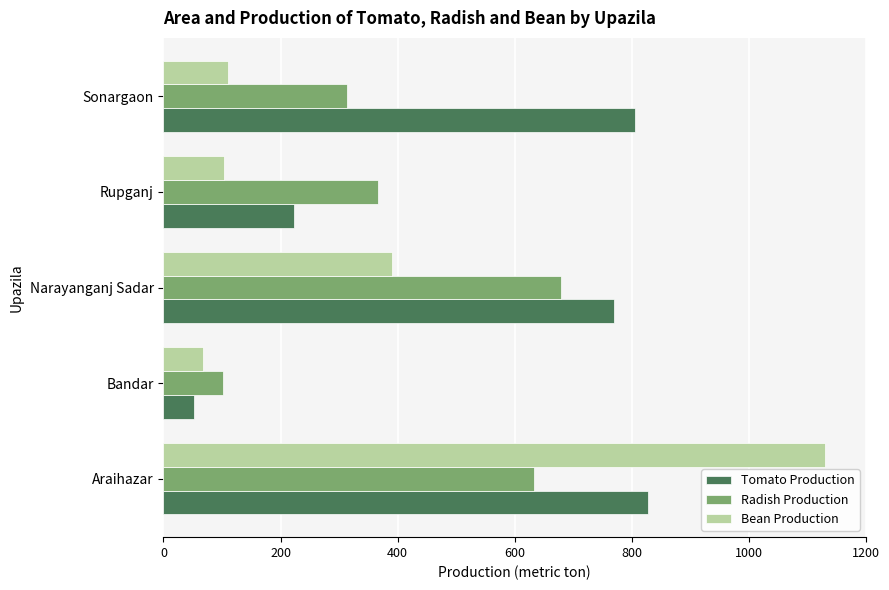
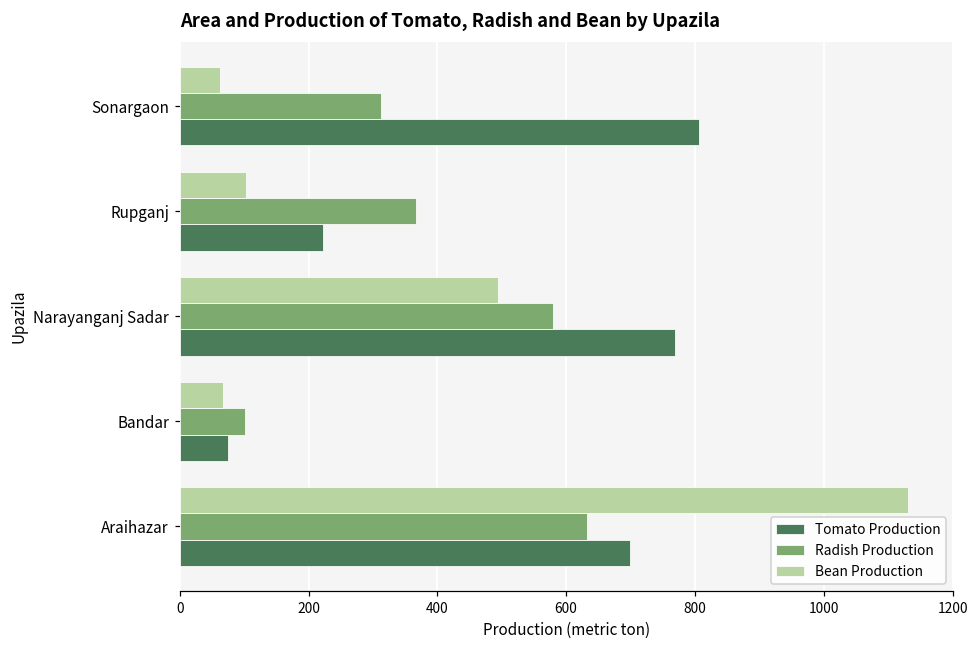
Bean Production, Sonargaon: 110 -> 60
Bean Production, Narayanganj Sadar: 390 -> 490
Radish Production, Narayanganj Sadar: 680 -> 580
Tomato Production, Bandar: 50 -> 80
Tomato Production, Araihazar: 830 -> 700
